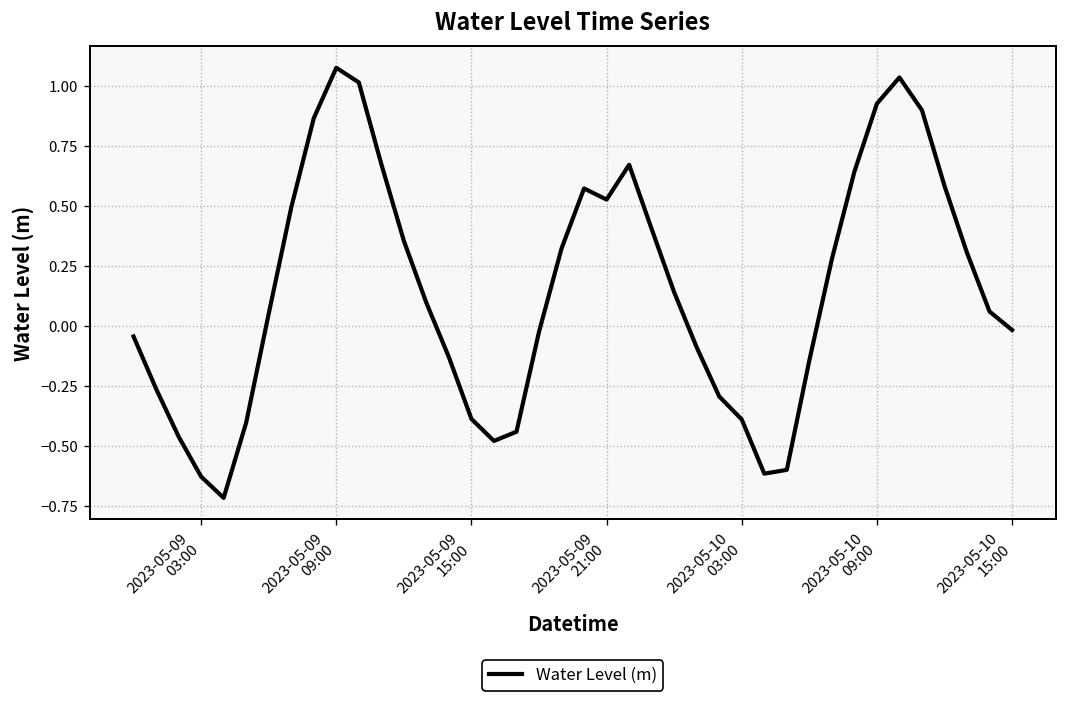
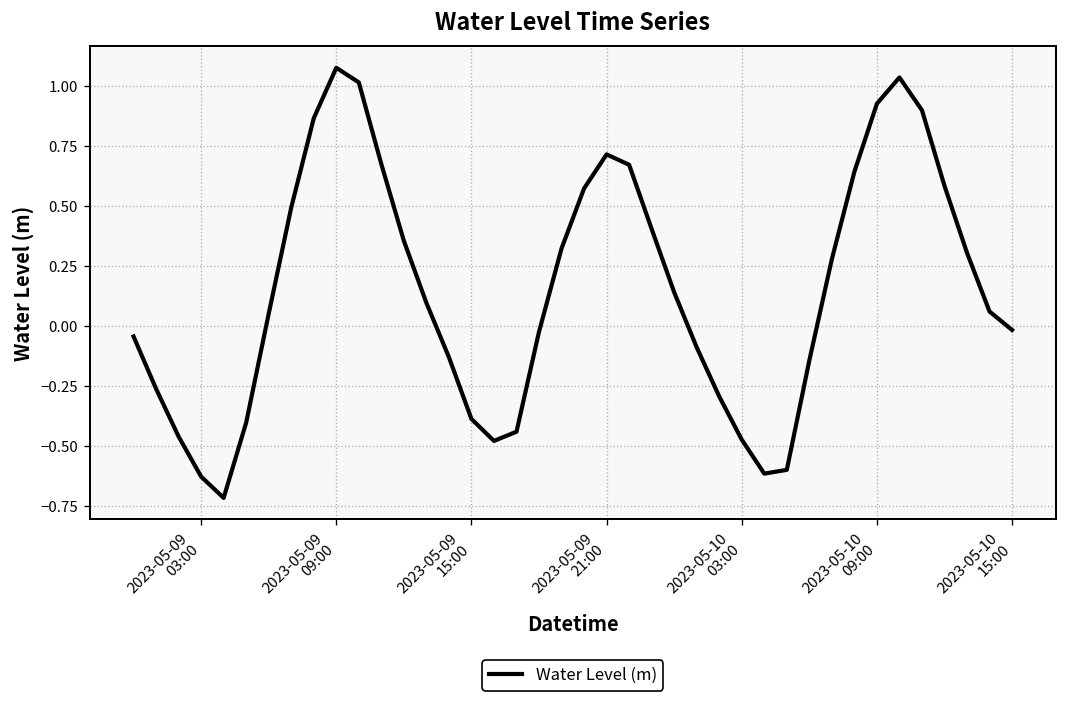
2023-05-09 21:00: 0.53 -> 0.72
2023-05-10 03:00: -0.39 -> -0.47
